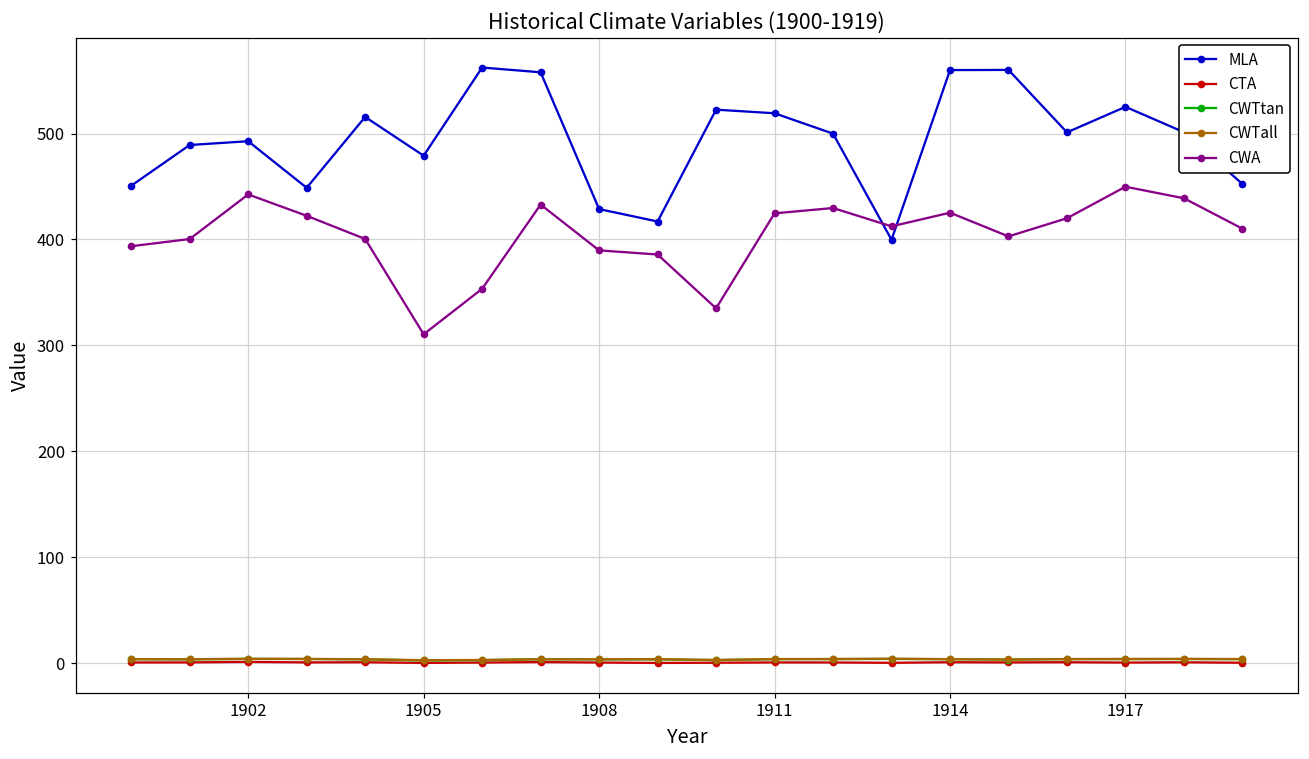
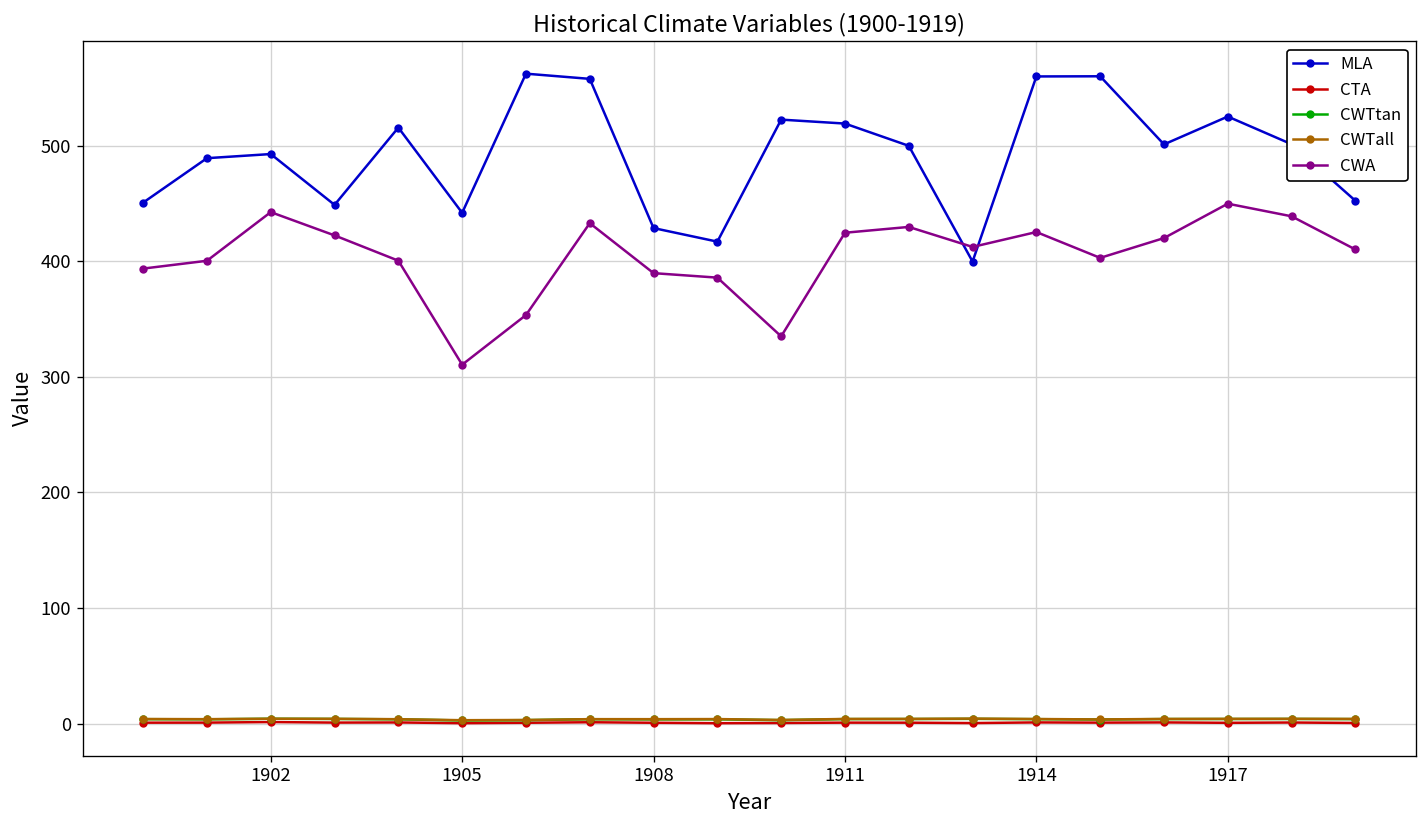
MLA, 1905: 480 -> 440
